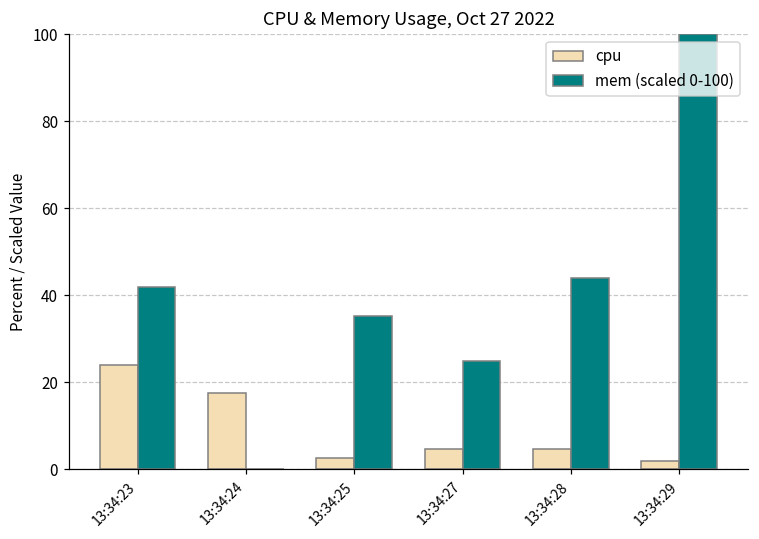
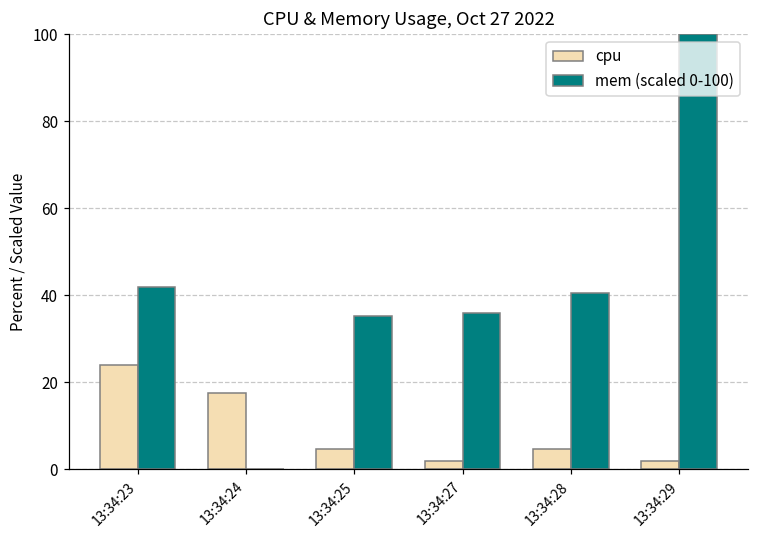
cpu, 13:34:25: 3 -> 5
cpu, 13:34:27: 5 -> 2
mem (scaled 0-100), 13:34:27: 25 -> 36
mem (scaled 0-100), 13:34:28: 44 -> 41
